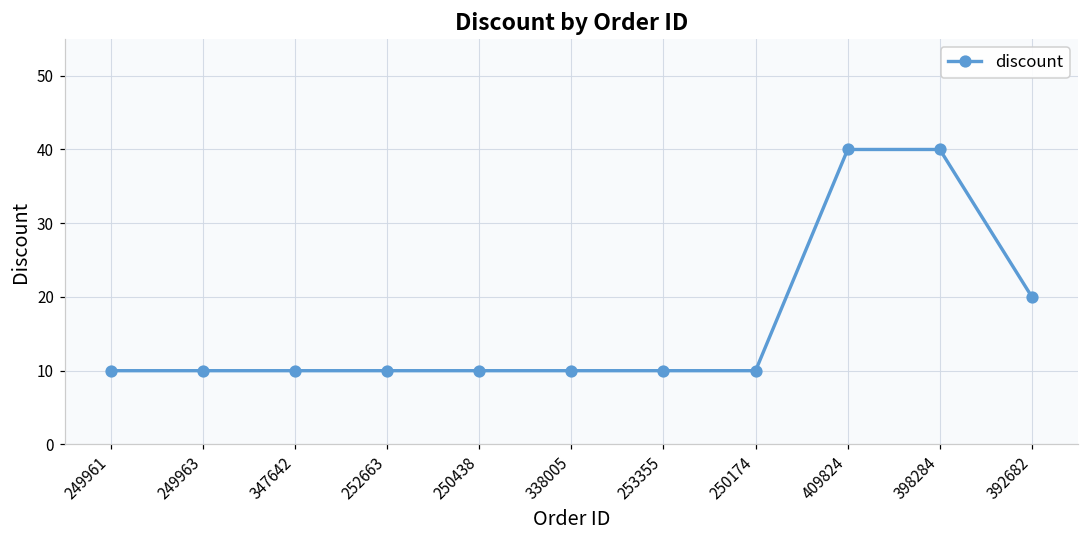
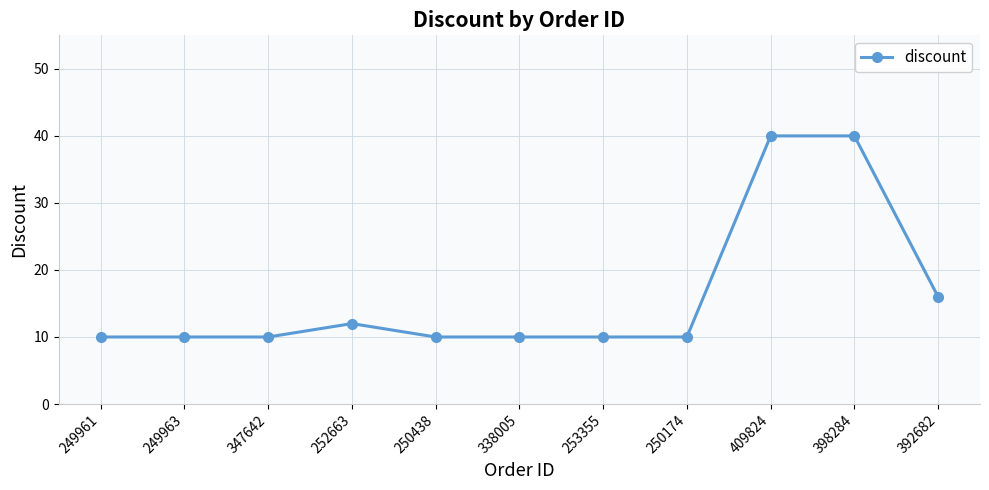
252663: 10 -> 12
392682: 20 -> 16
